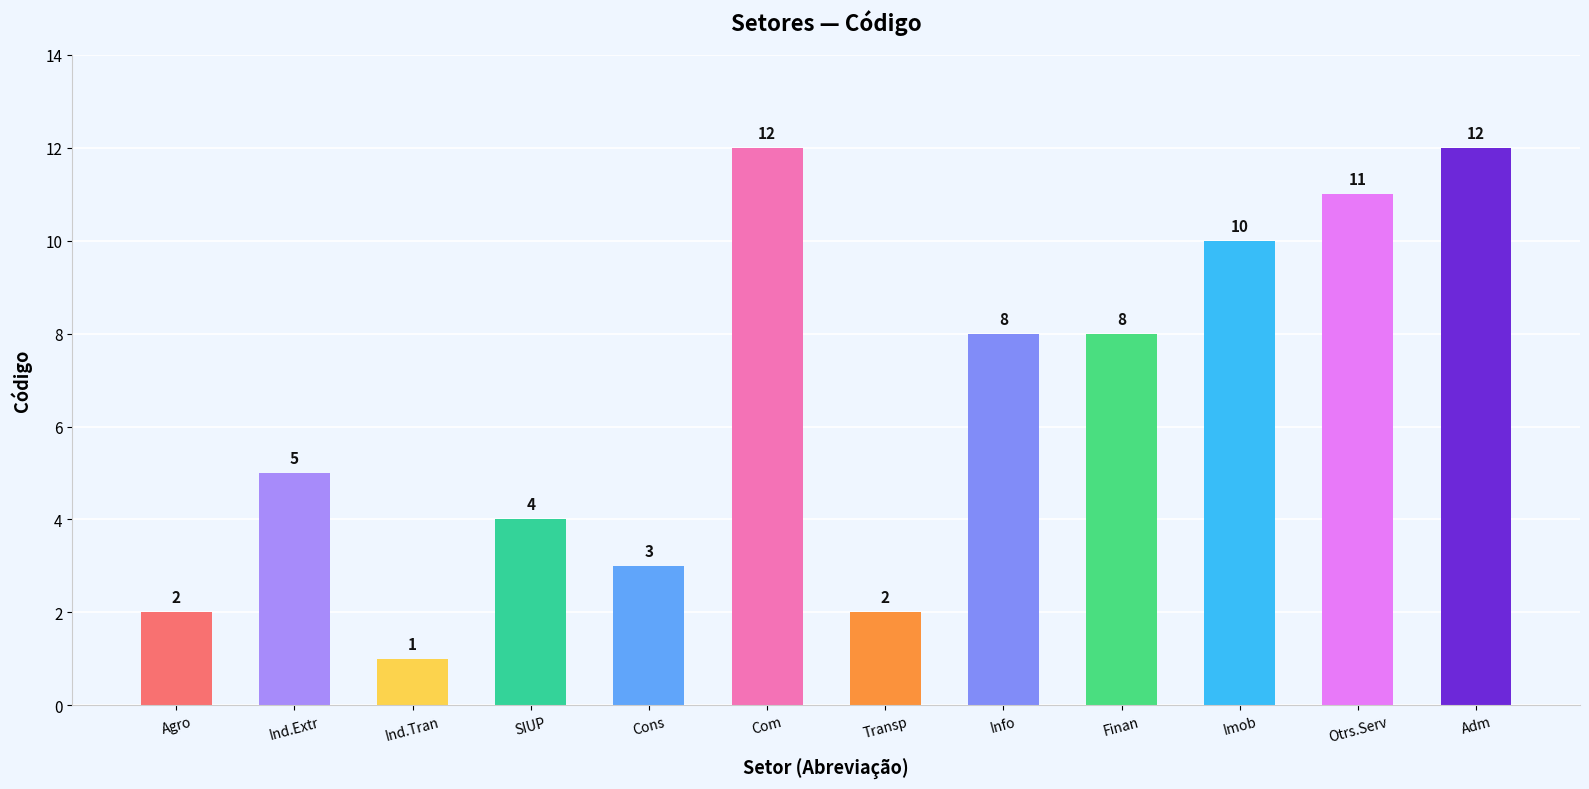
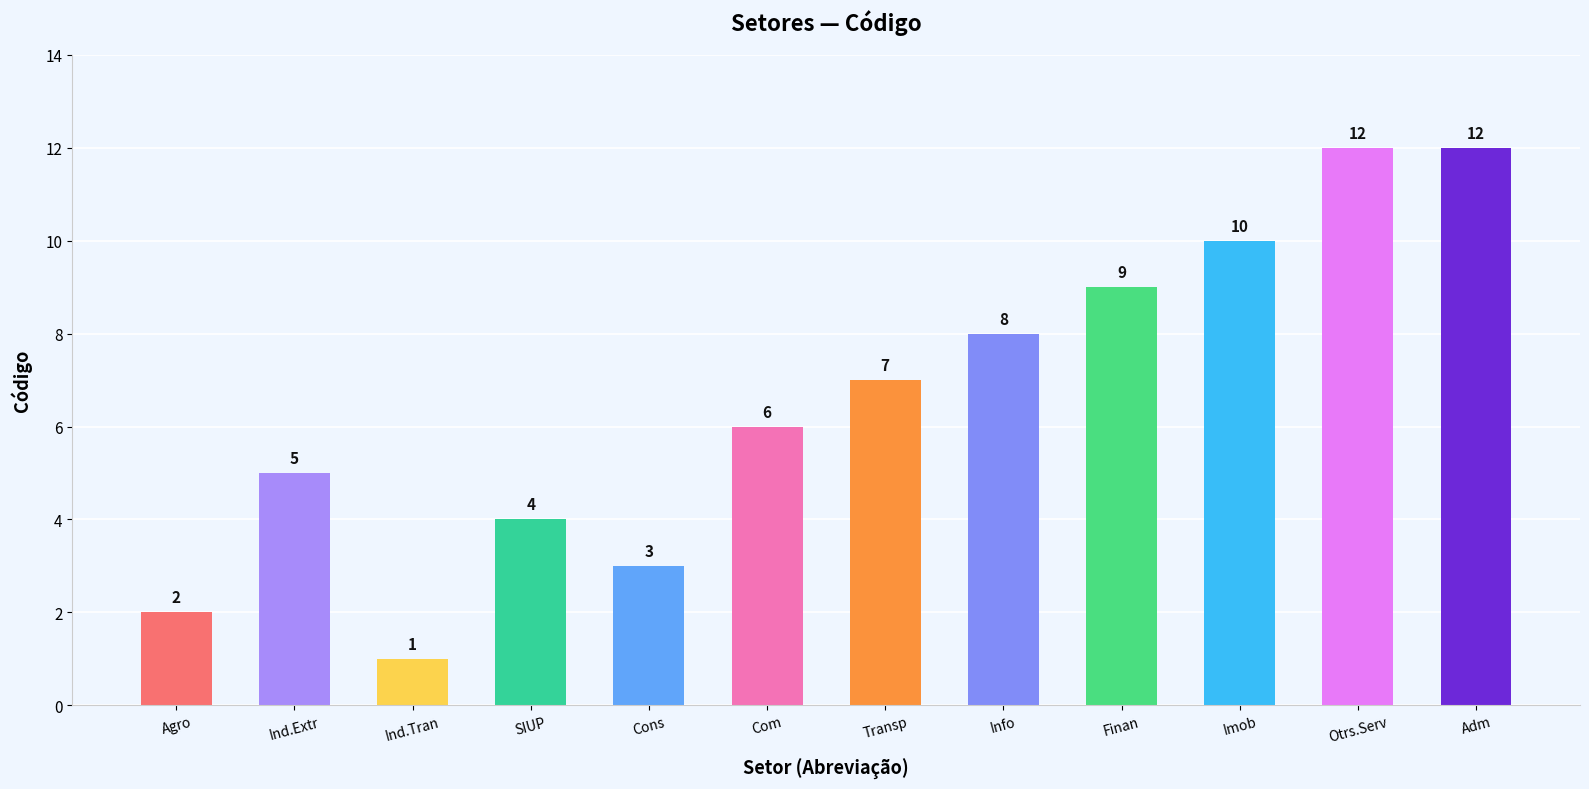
Com: 12 -> 6
Transp: 2 -> 7
Finan: 8 -> 9
Otrs.Serv: 11 -> 12
